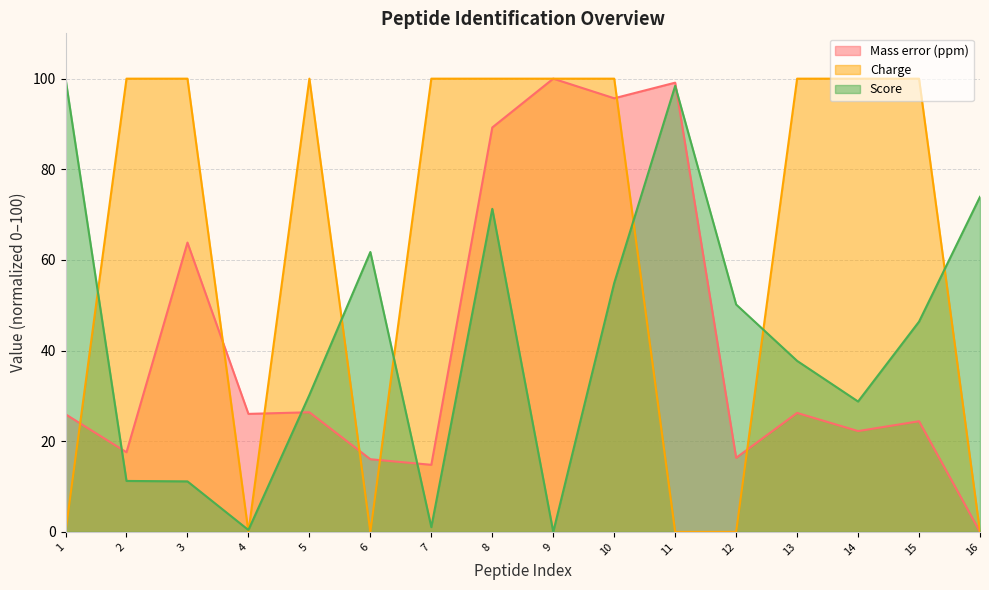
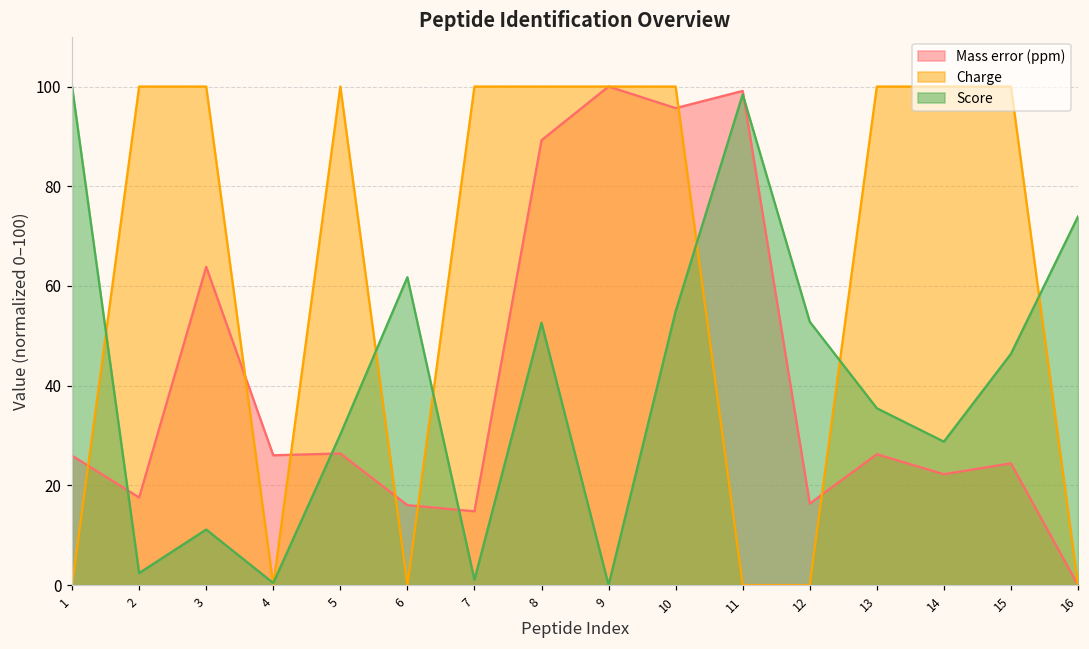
Score, 2: 11 -> 2
Score, 8: 71 -> 53
Score, 12: 50 -> 53
Score, 13: 38 -> 35
